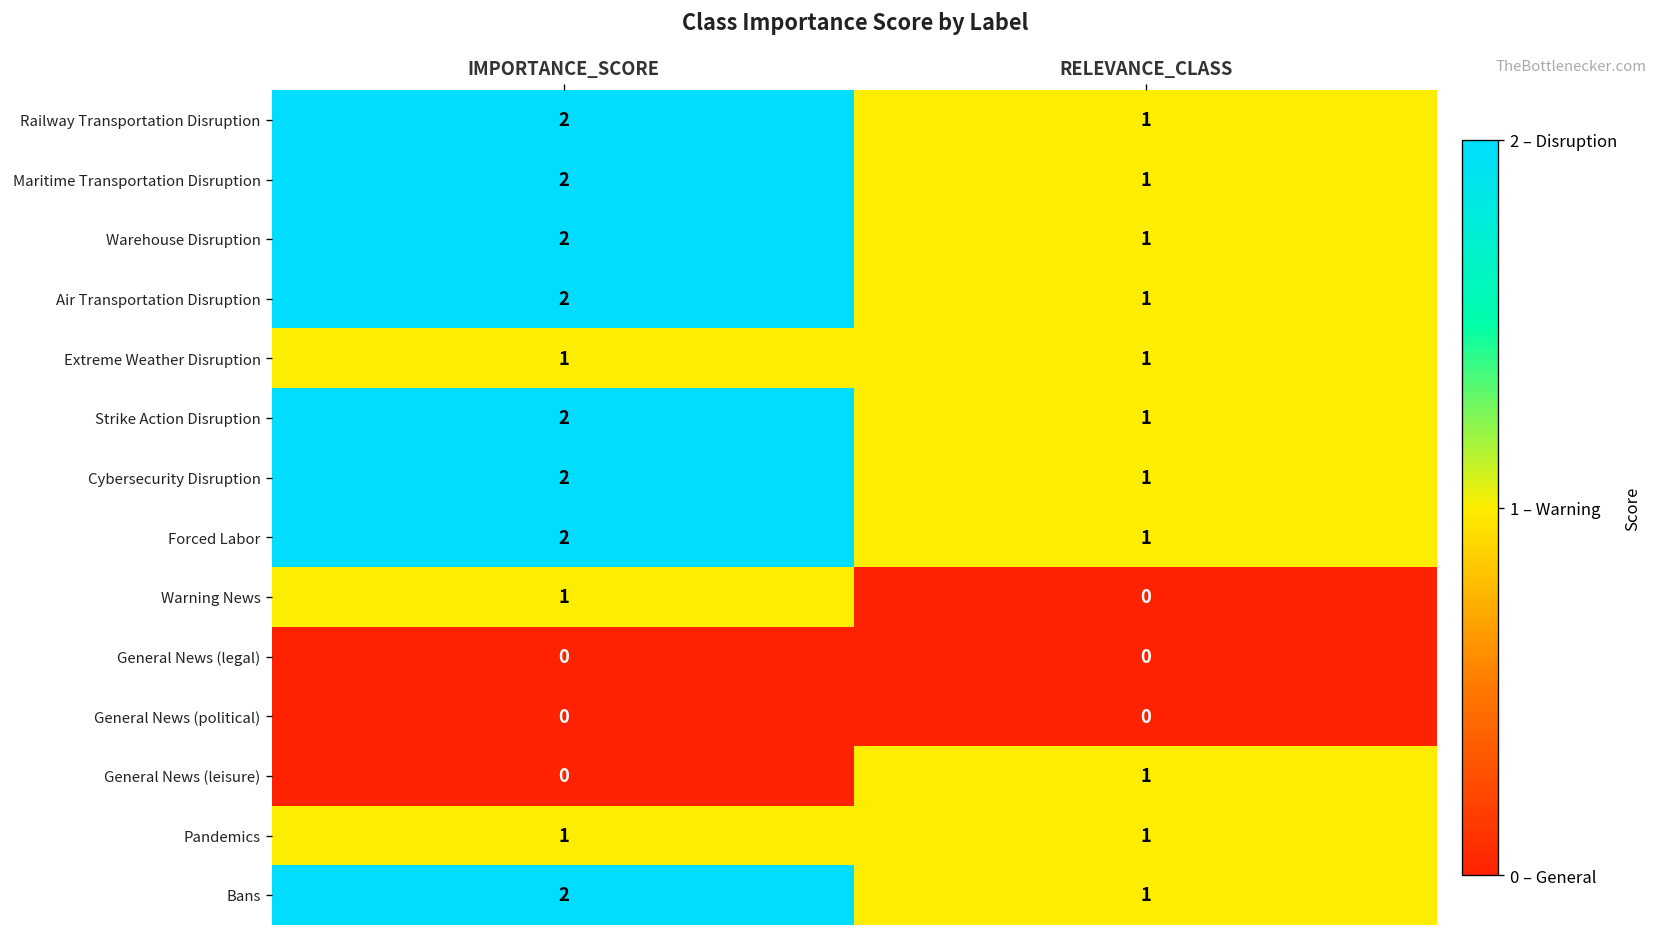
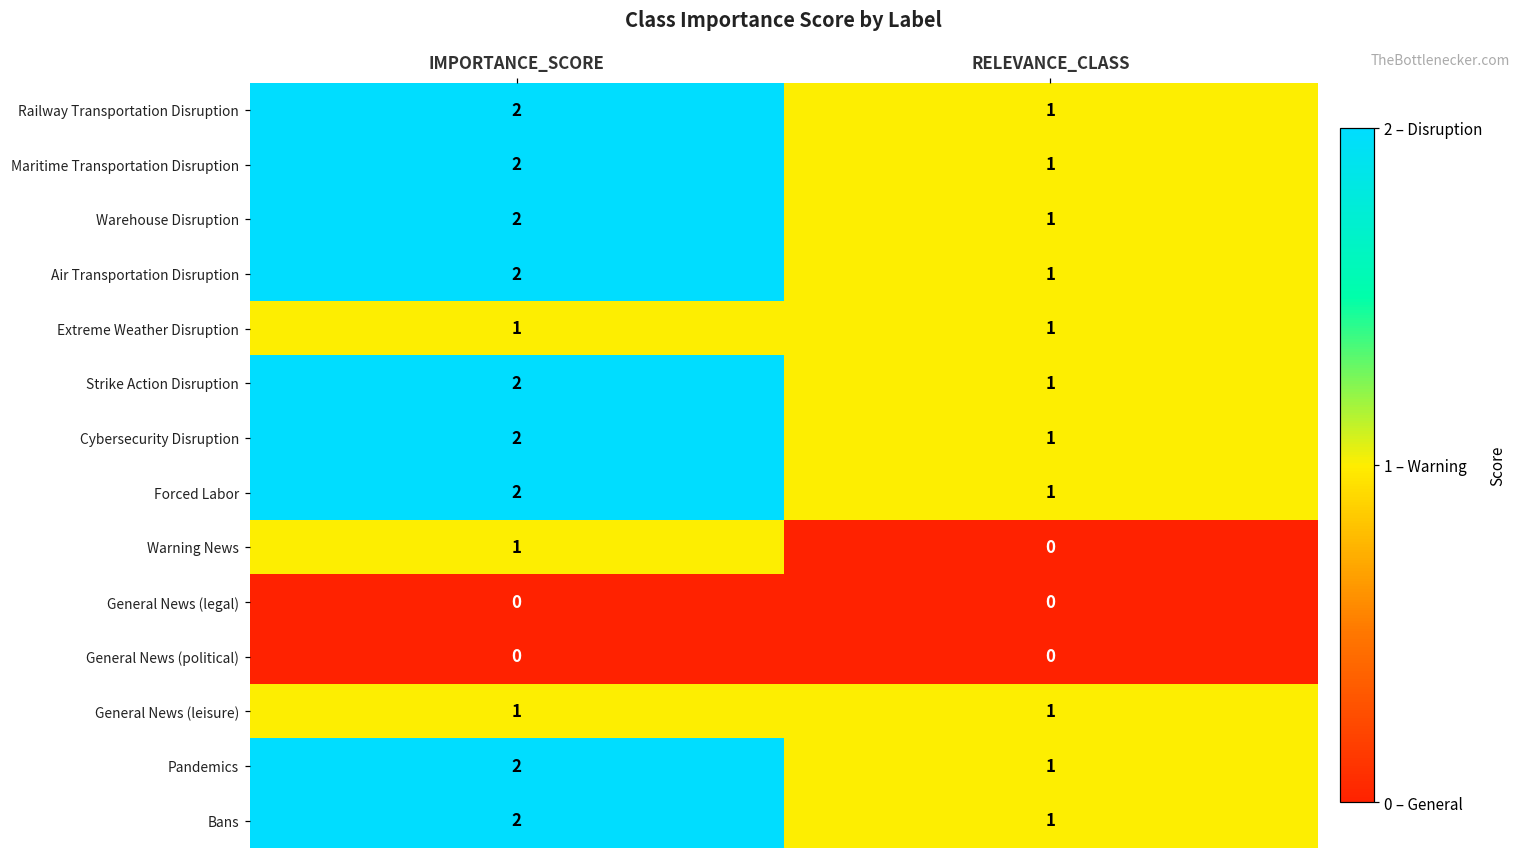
General News (leisure), IMPORTANCE_SCORE: 0 -> 1
Pandemics, IMPORTANCE_SCORE: 1 -> 2
